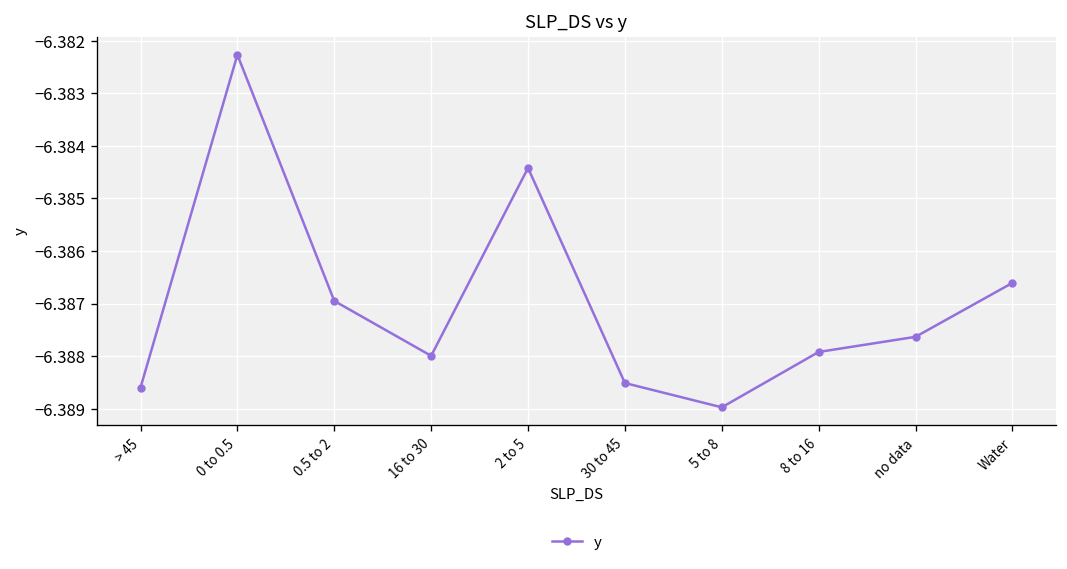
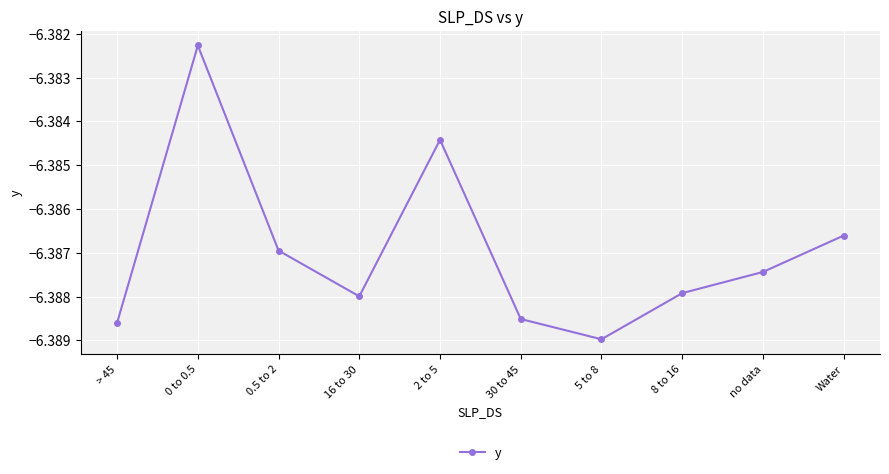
no data: -6.3876 -> -6.3874
